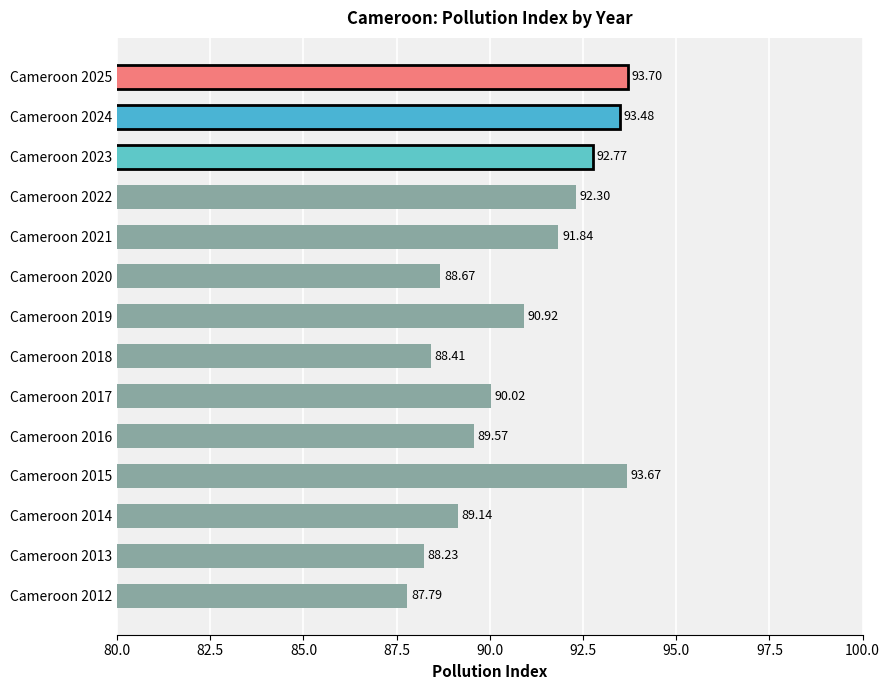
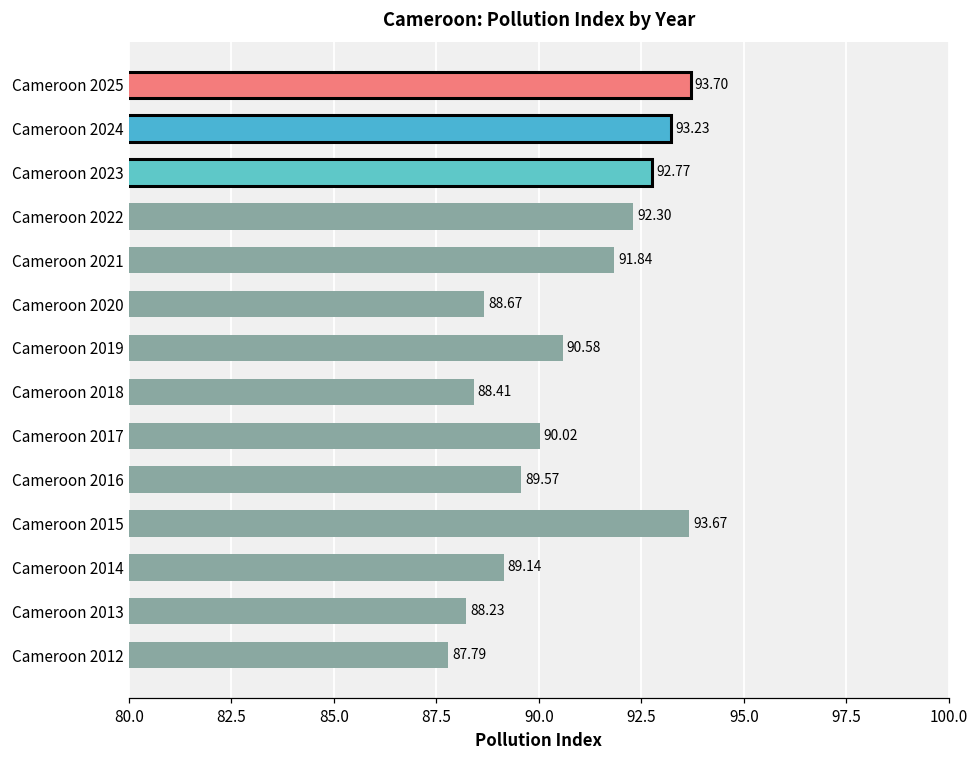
Cameroon 2024: 93.48 -> 93.23
Cameroon 2019: 90.92 -> 90.58
